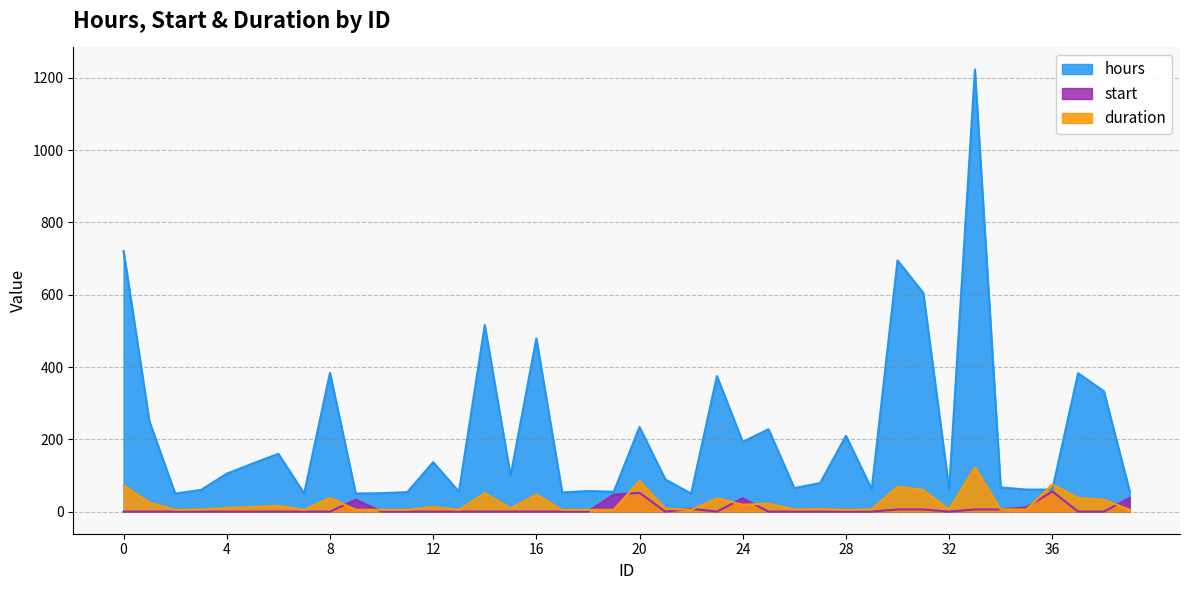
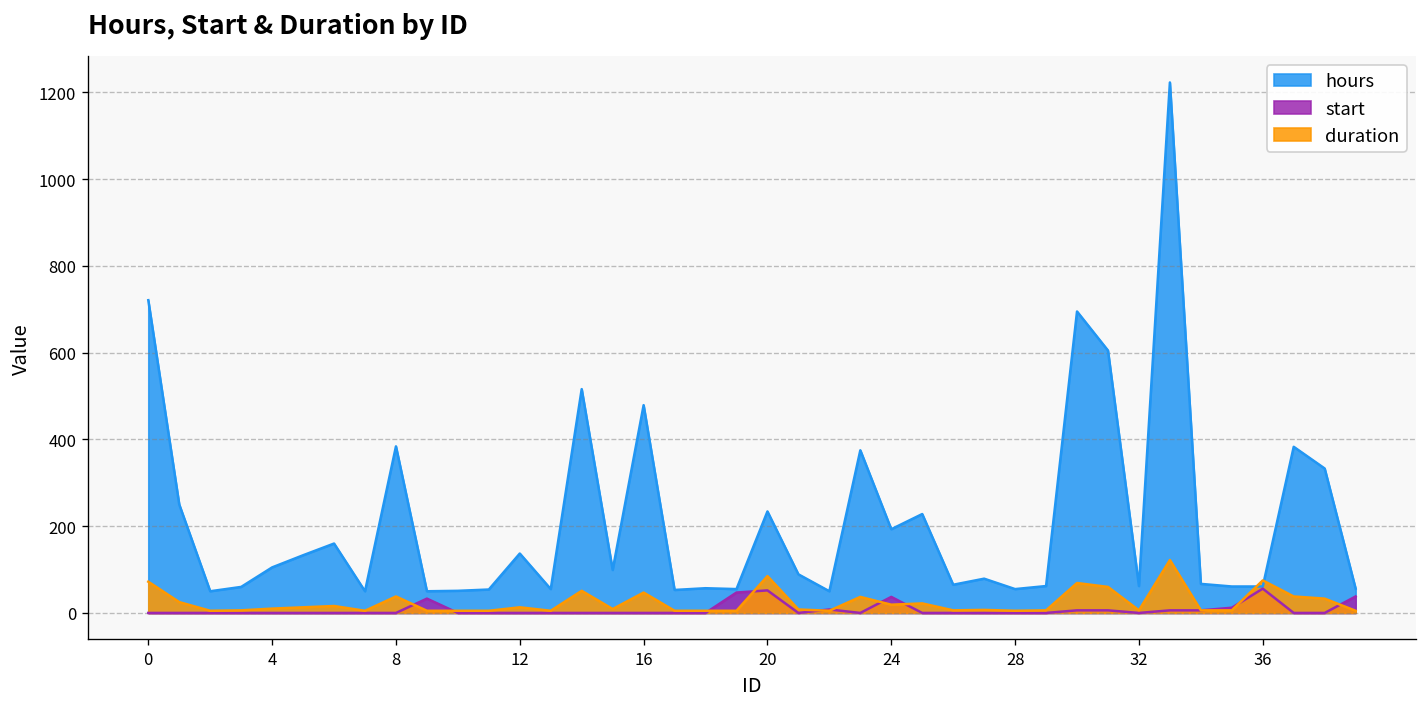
hours, 28: 210 -> 60
